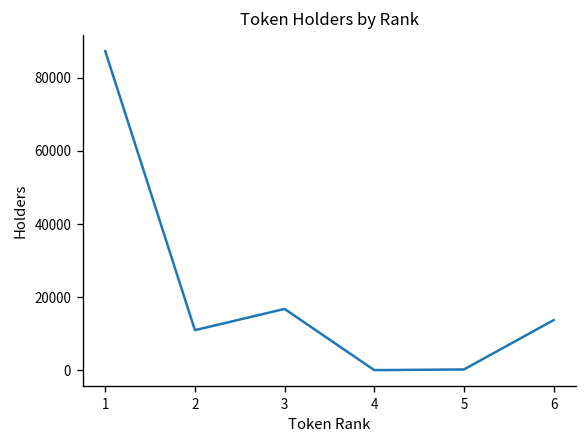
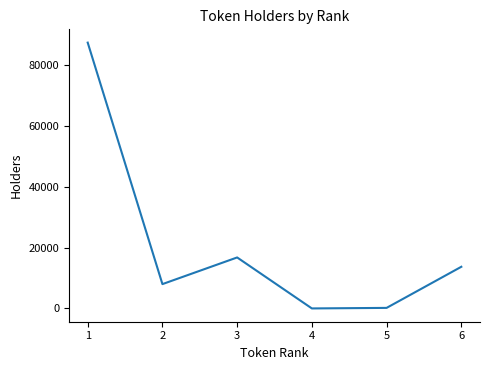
2: 11000 -> 8000
